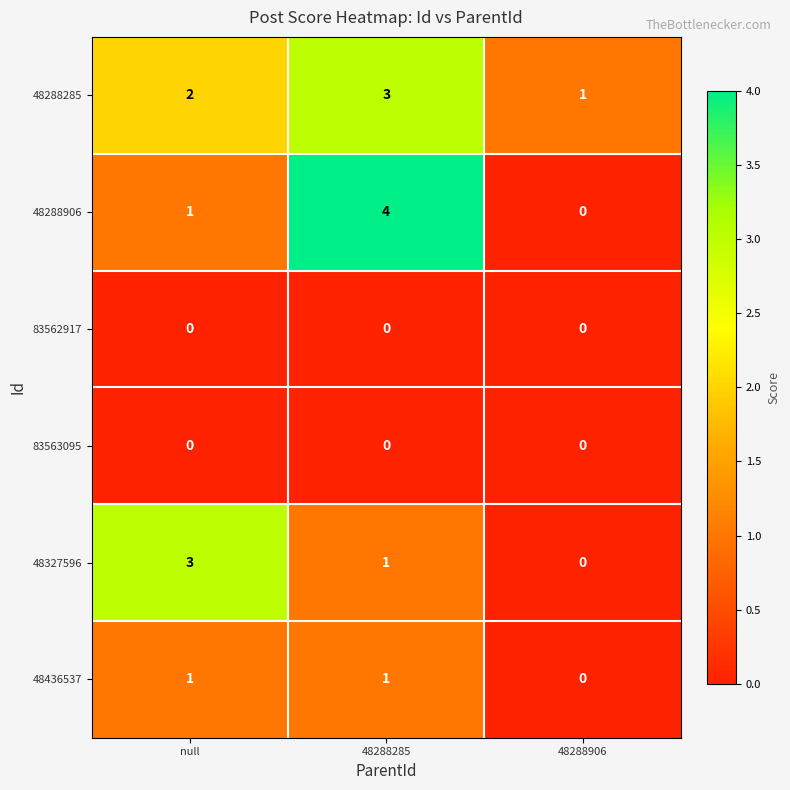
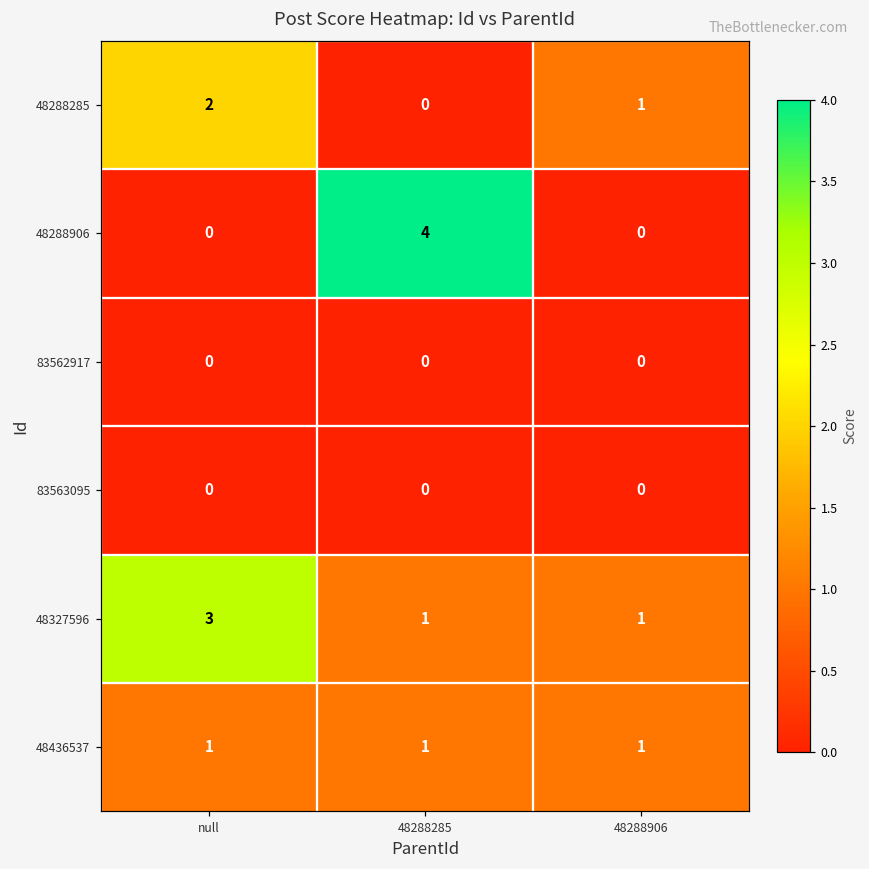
48288285, 48288285: 3 -> 0
48288906, null: 1 -> 0
48327596, 48288906: 0 -> 1
48436537, 48288906: 0 -> 1
